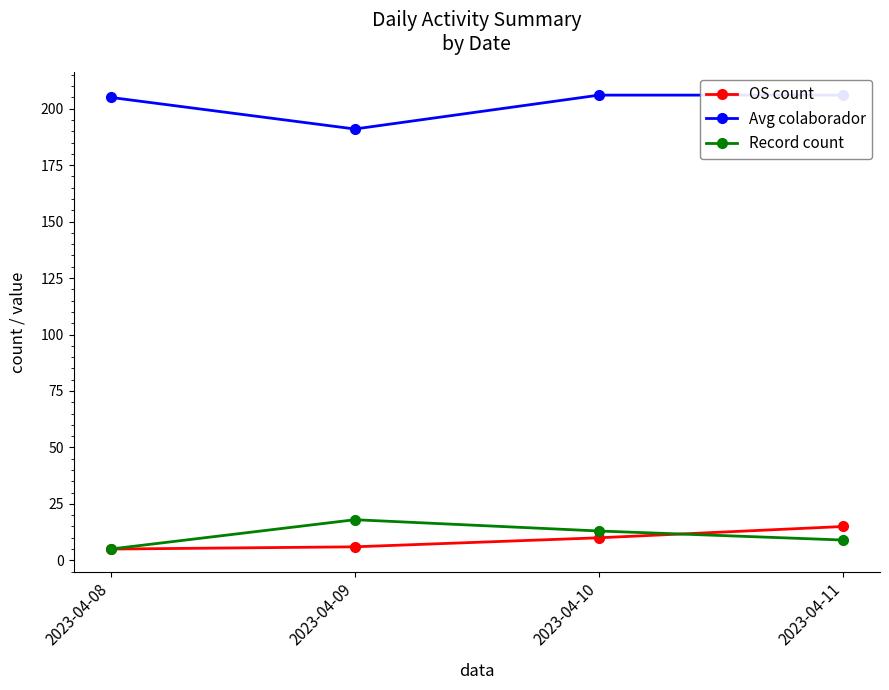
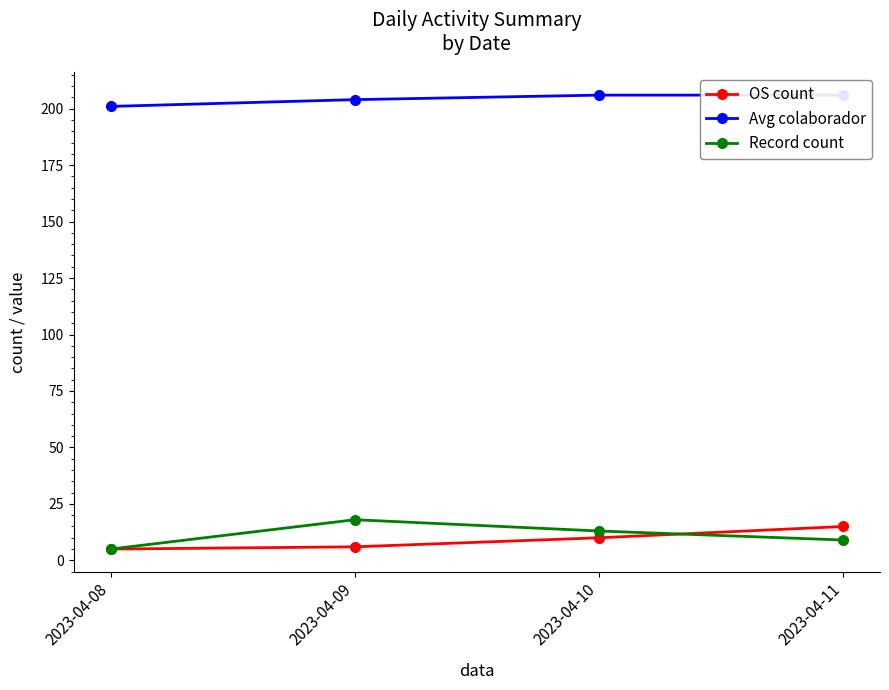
Avg colaborador, 2023-04-08: 205 -> 201
Avg colaborador, 2023-04-09: 191 -> 204
